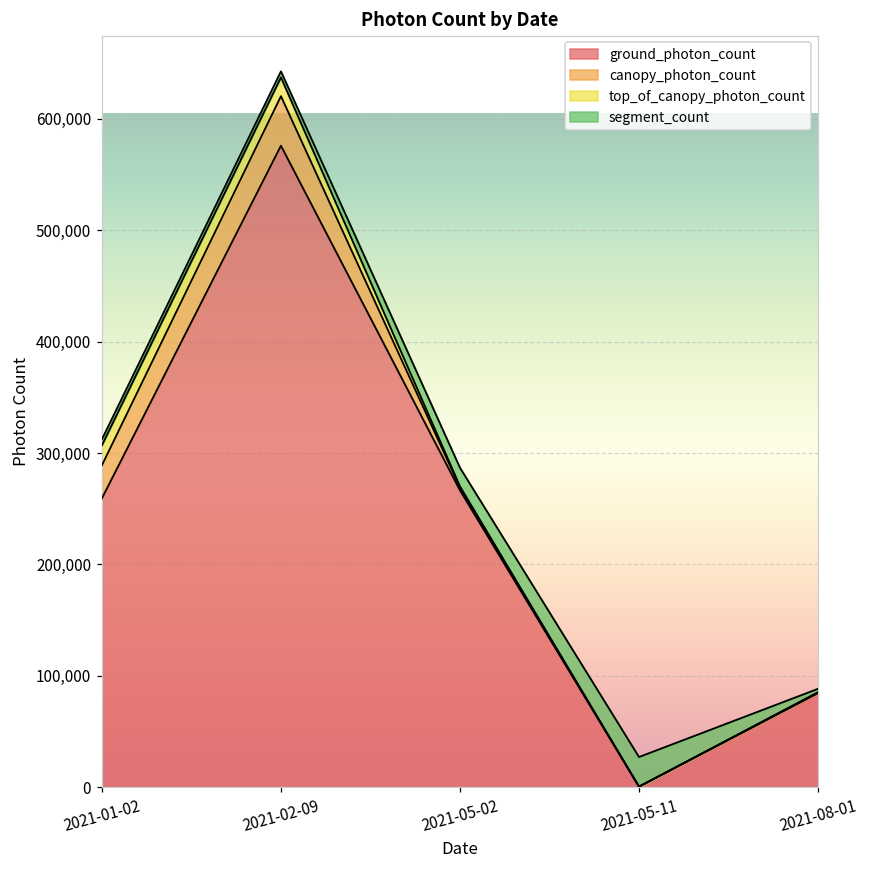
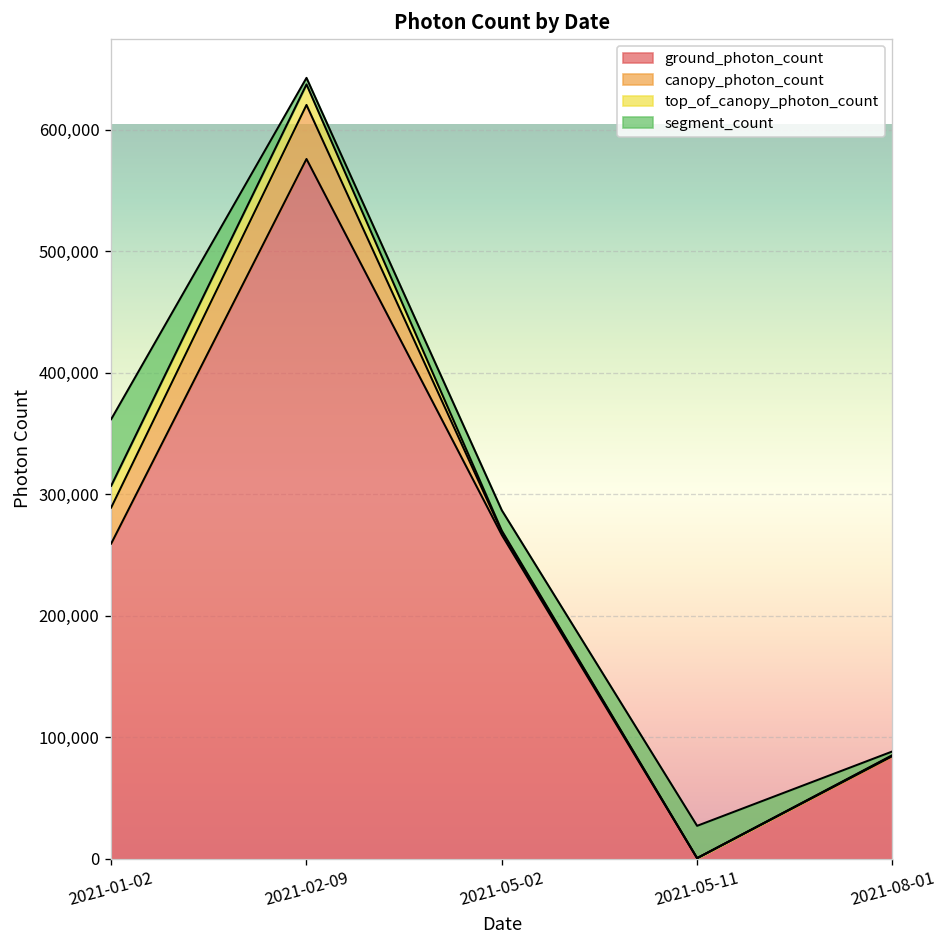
segment_count, 2021-01-02: 5,000 -> 55,000
